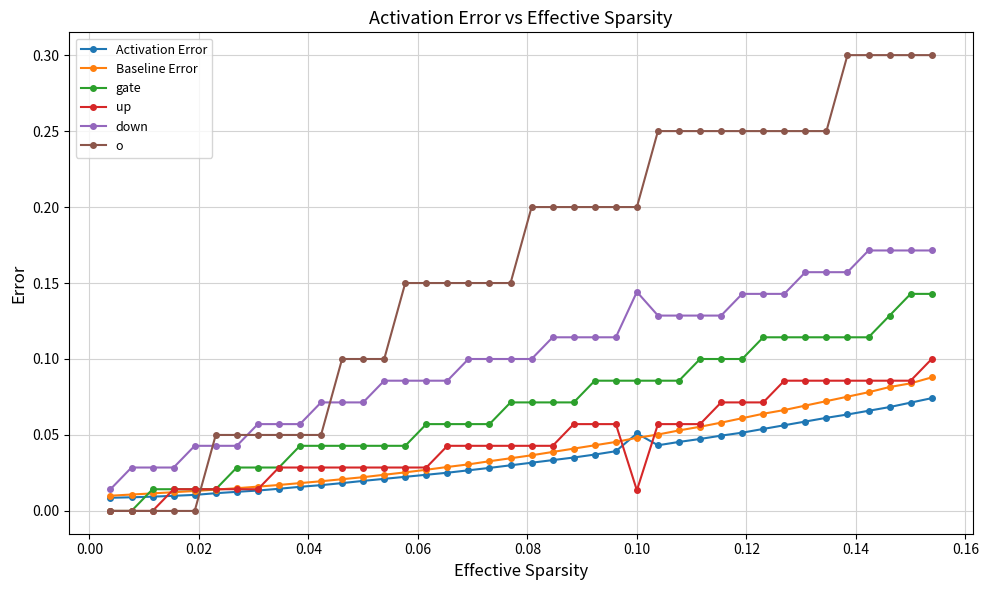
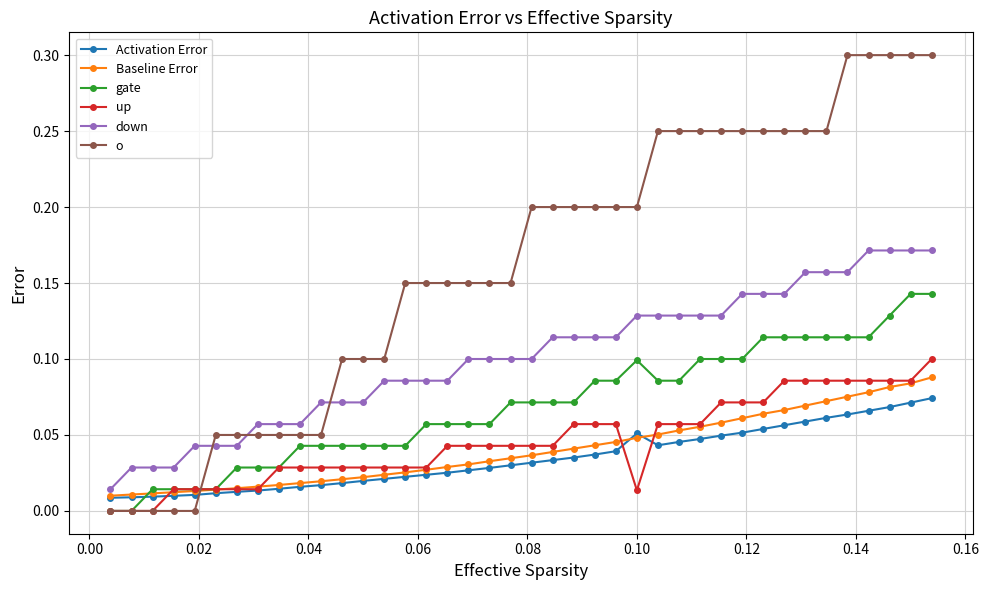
gate, 0.10: 0.086 -> 0.099
down, 0.10: 0.144 -> 0.129
